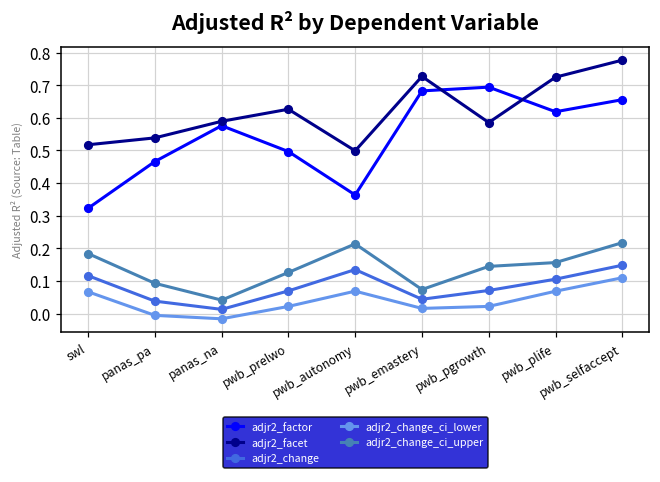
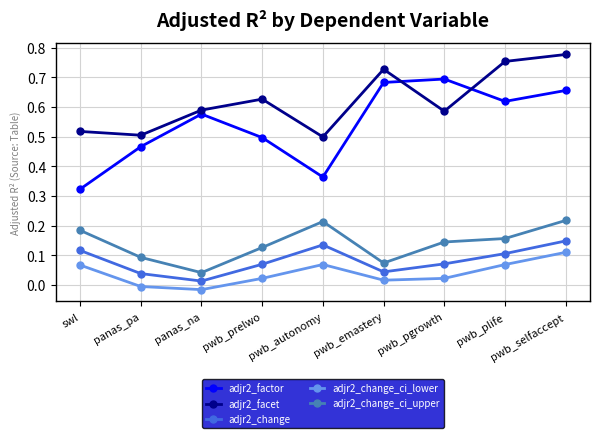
adjr2_facet, panas_pa: 0.54 -> 0.50
adjr2_facet, pwb_plife: 0.72 -> 0.75
